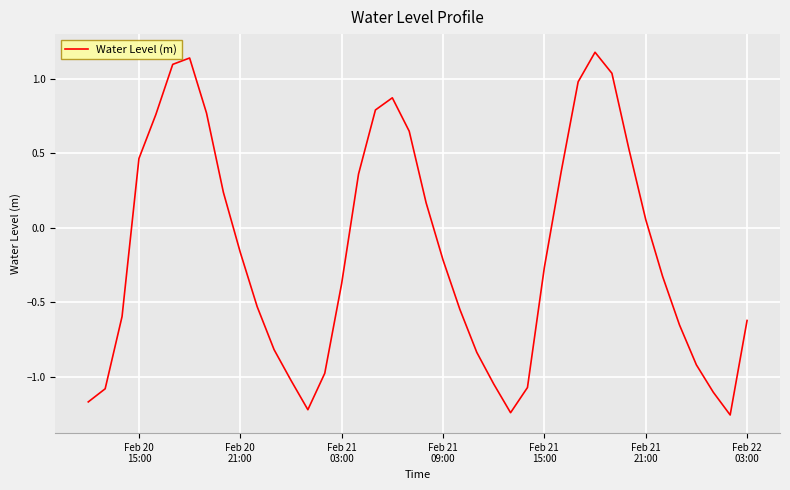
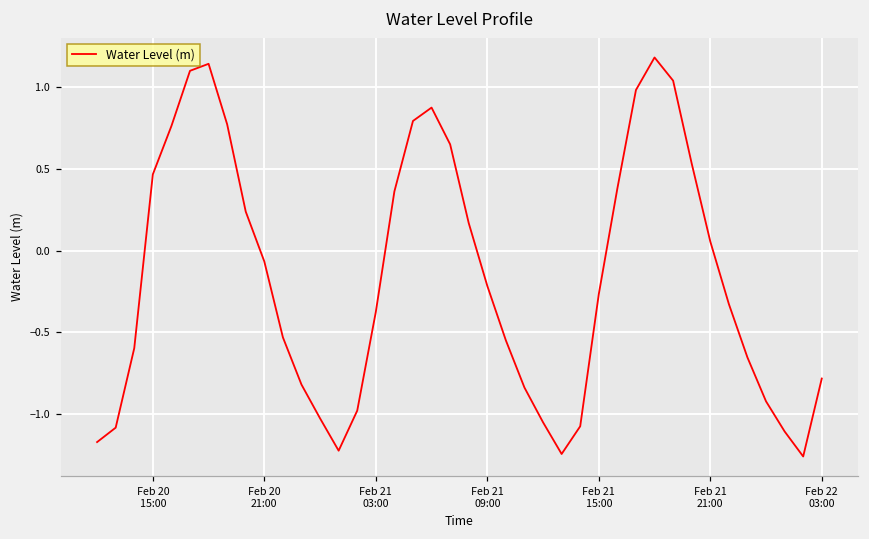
Feb 20 21:00: -0.17 -> -0.07
Feb 22 03:00: -0.62 -> -0.78
